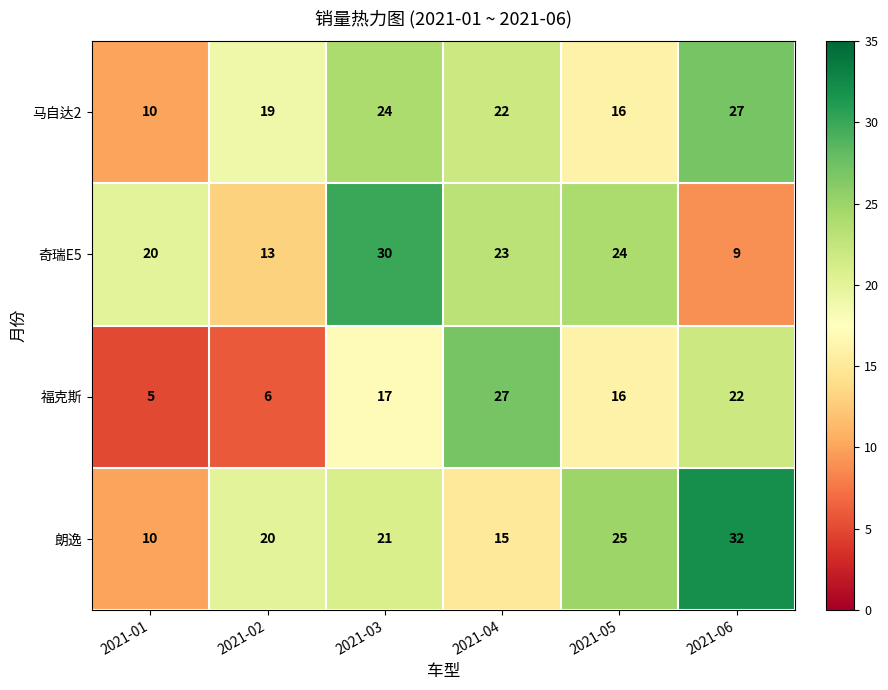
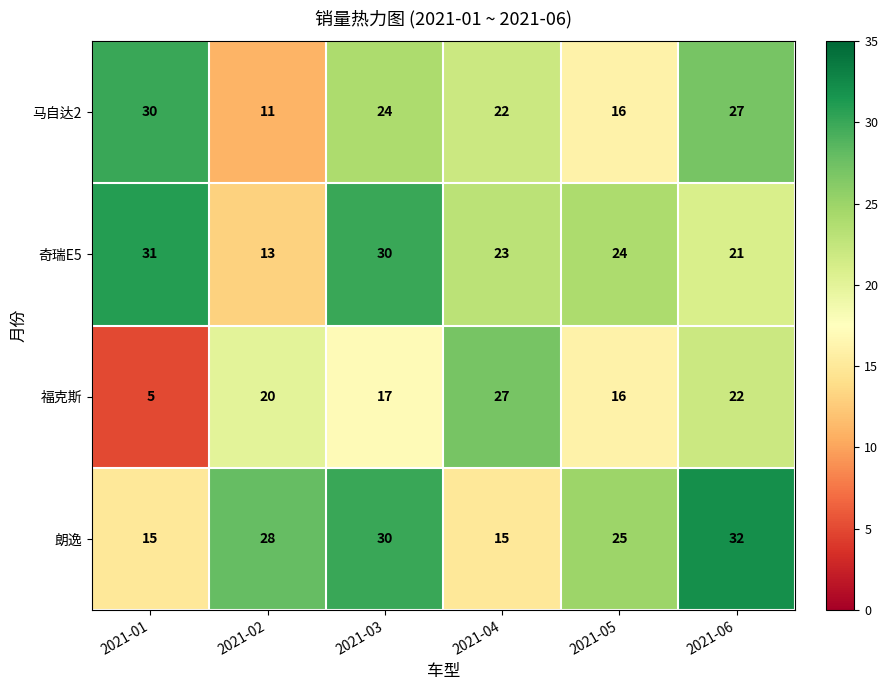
马自达2, 2021-01: 10 -> 30
马自达2, 2021-02: 19 -> 11
奇瑞E5, 2021-01: 20 -> 31
奇瑞E5, 2021-06: 9 -> 21
福克斯, 2021-02: 6 -> 20
朗逸, 2021-01: 10 -> 15
朗逸, 2021-02: 20 -> 28
朗逸, 2021-03: 21 -> 30
